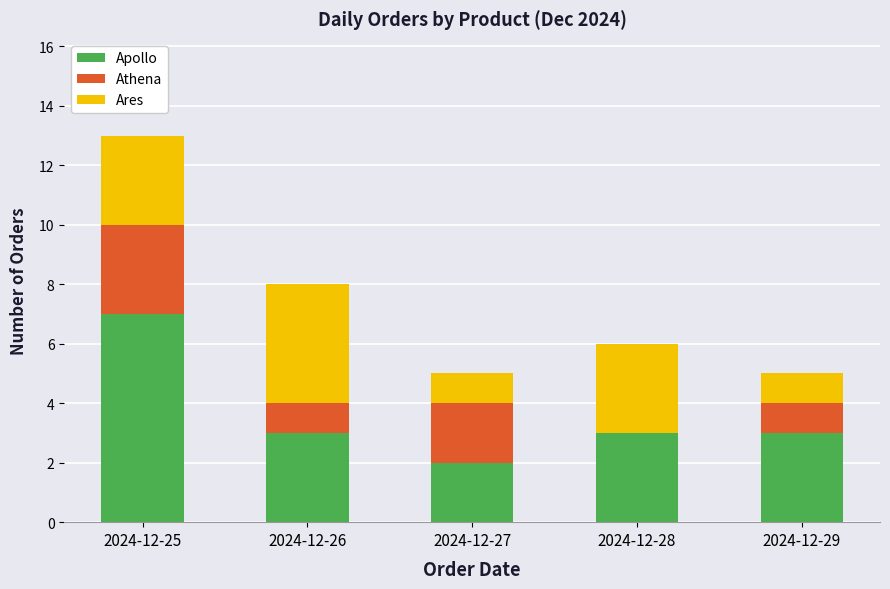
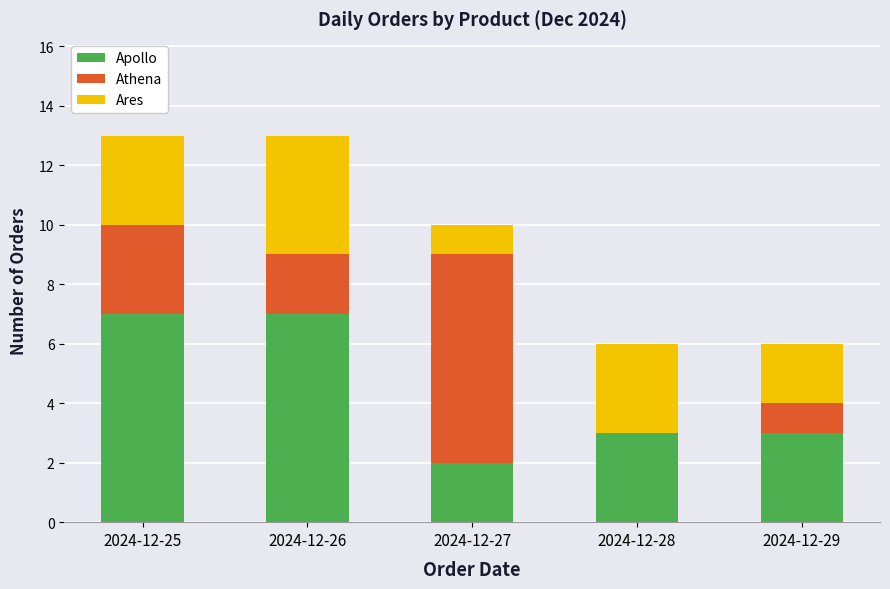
Apollo, 2024-12-26: 3 -> 7
Athena, 2024-12-26: 1 -> 2
Athena, 2024-12-27: 2 -> 7
Ares, 2024-12-29: 1 -> 2
